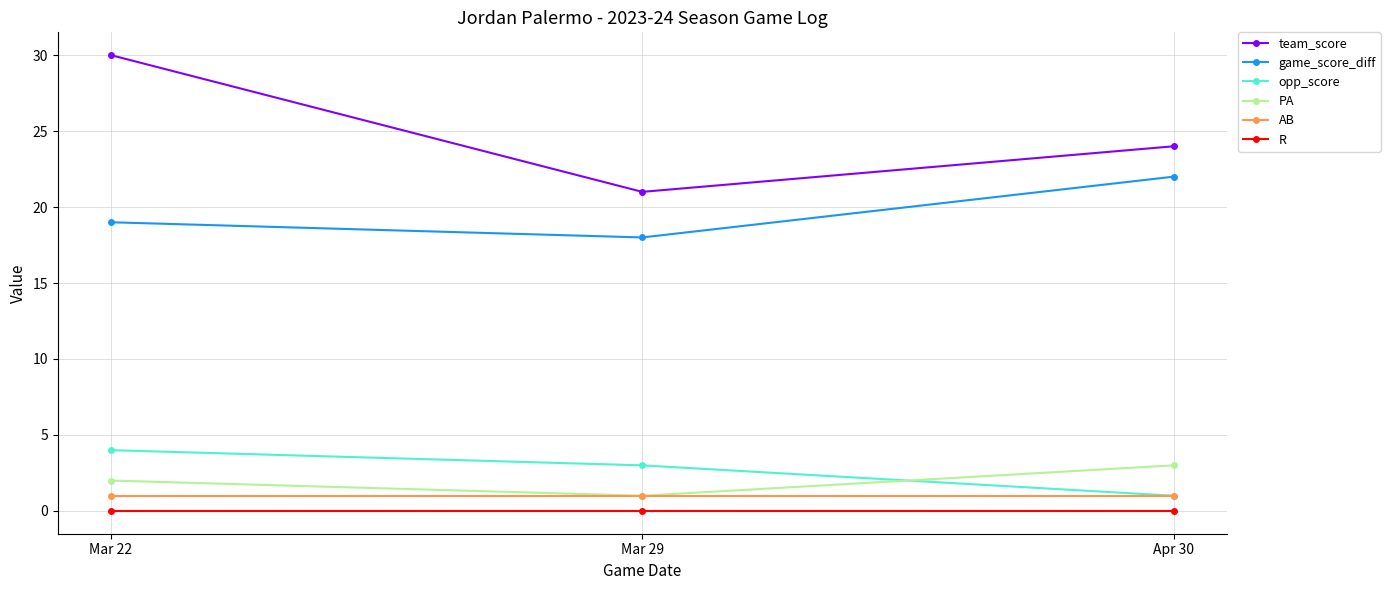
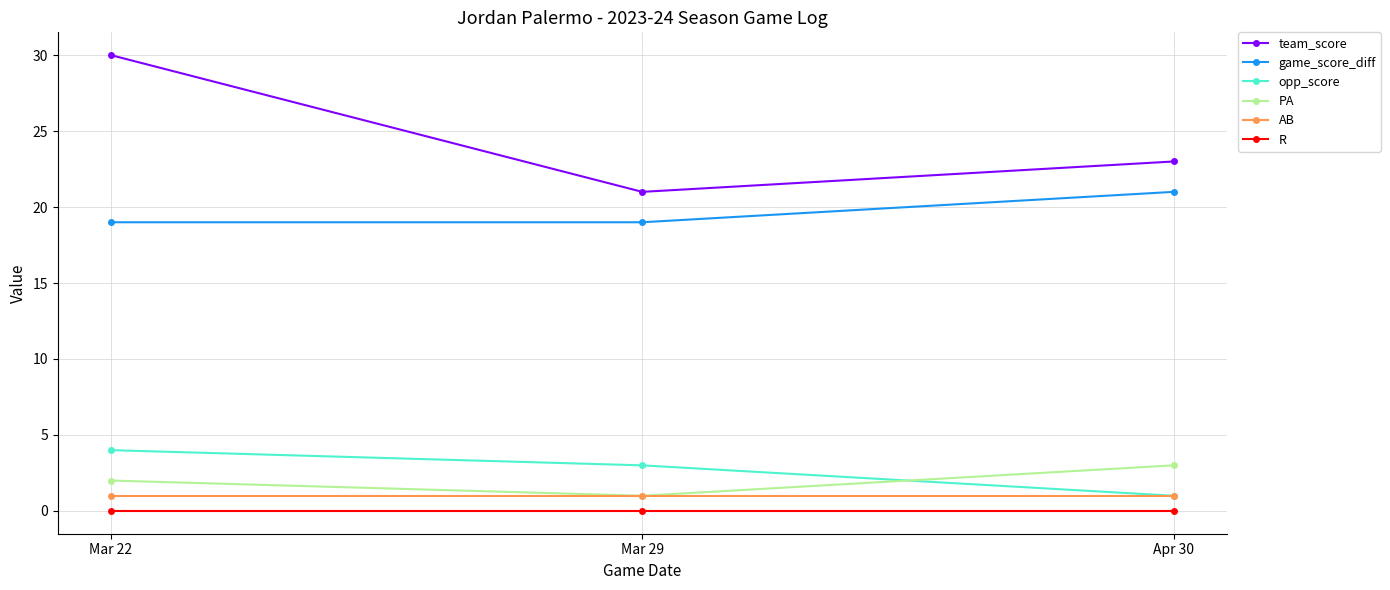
game_score_diff, Mar 29: 18 -> 19
team_score, Apr 30: 24 -> 23
game_score_diff, Apr 30: 22 -> 21
